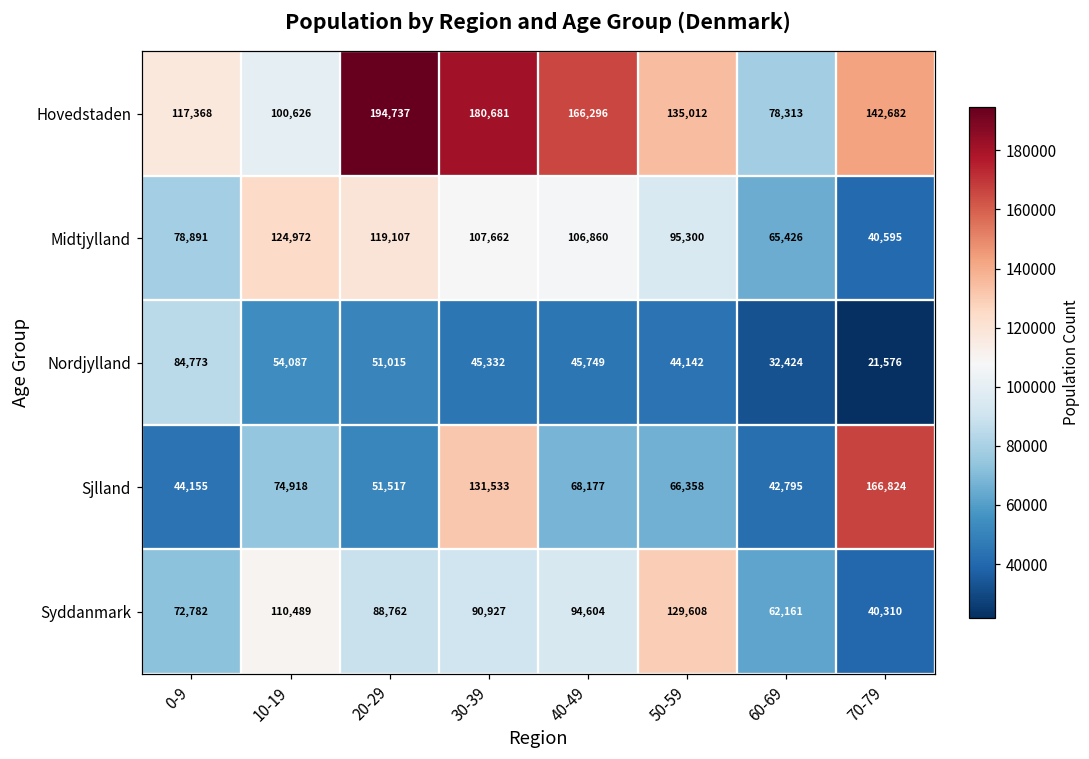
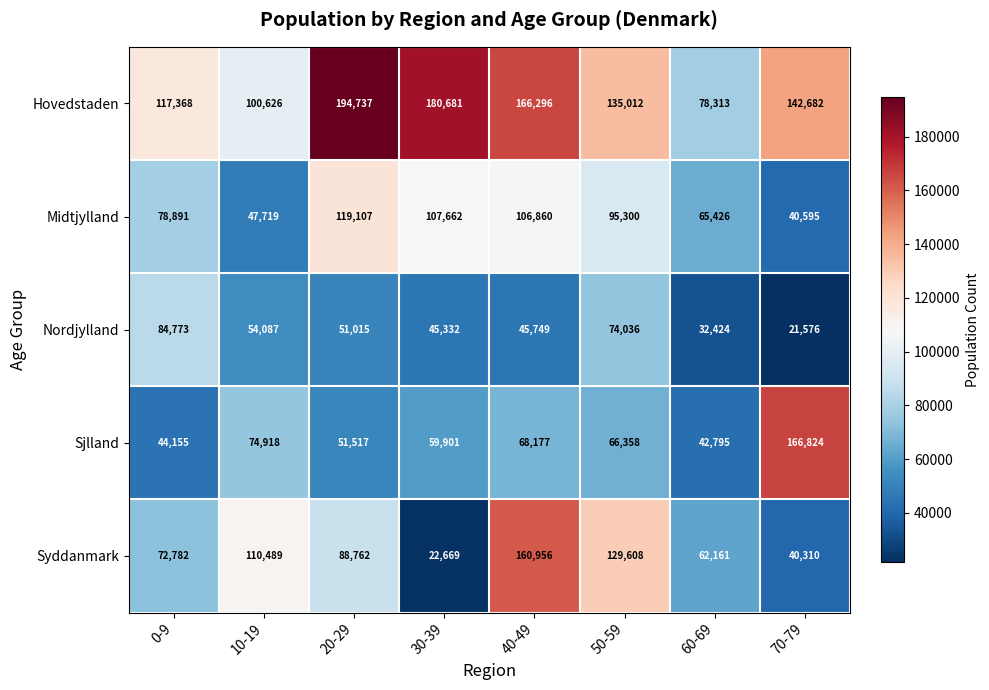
Midtjylland, 10-19: 124,972 -> 47,719
Nordjylland, 50-59: 44,142 -> 74,036
Sjlland, 30-39: 131,533 -> 59,901
Syddanmark, 30-39: 90,927 -> 22,669
Syddanmark, 40-49: 94,604 -> 160,956
